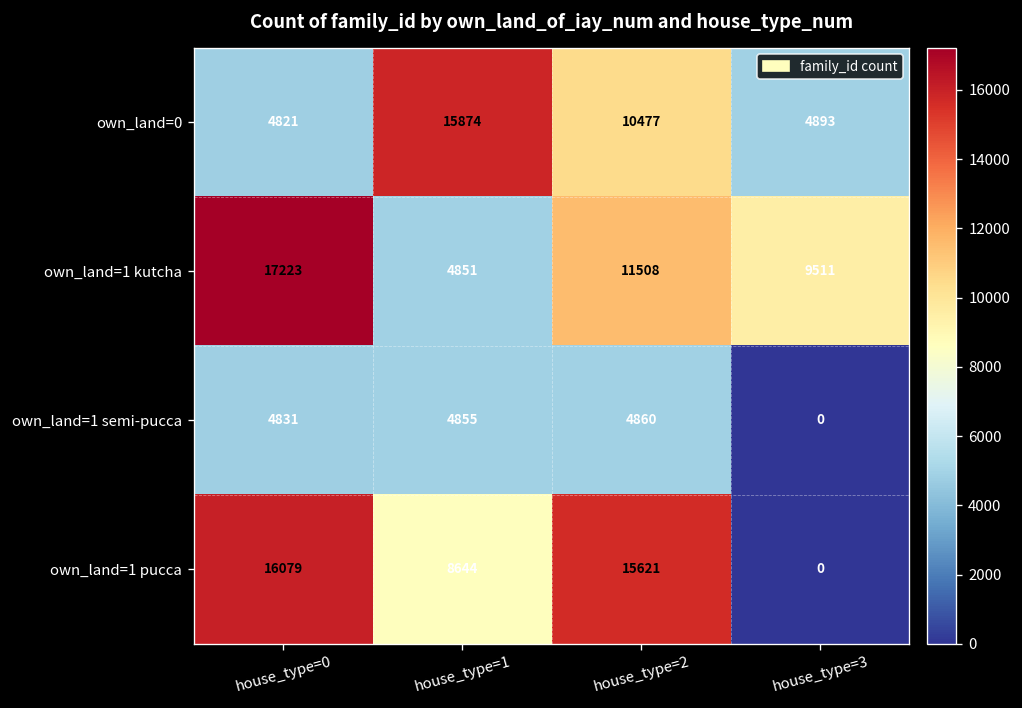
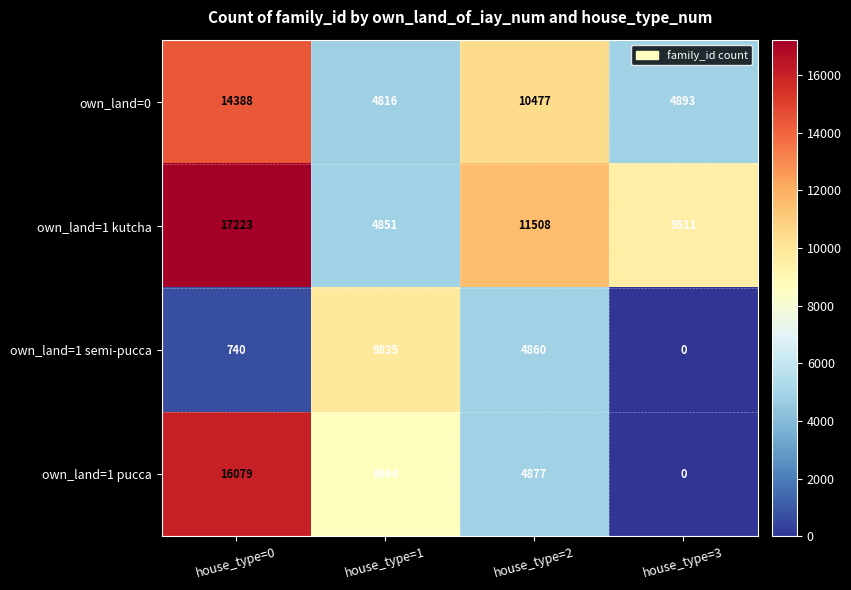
own_land=0, house_type=0: 4821 -> 14388
own_land=0, house_type=1: 15874 -> 4816
own_land=1 semi-pucca, house_type=0: 4831 -> 740
own_land=1 semi-pucca, house_type=1: 4855 -> 9835
own_land=1 pucca, house_type=2: 15621 -> 4877
